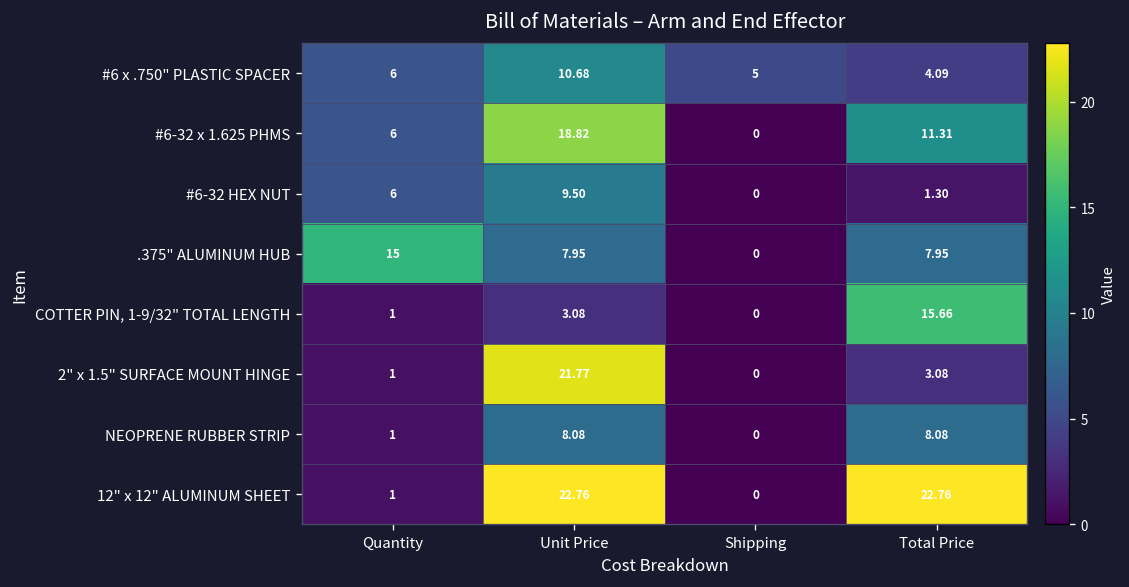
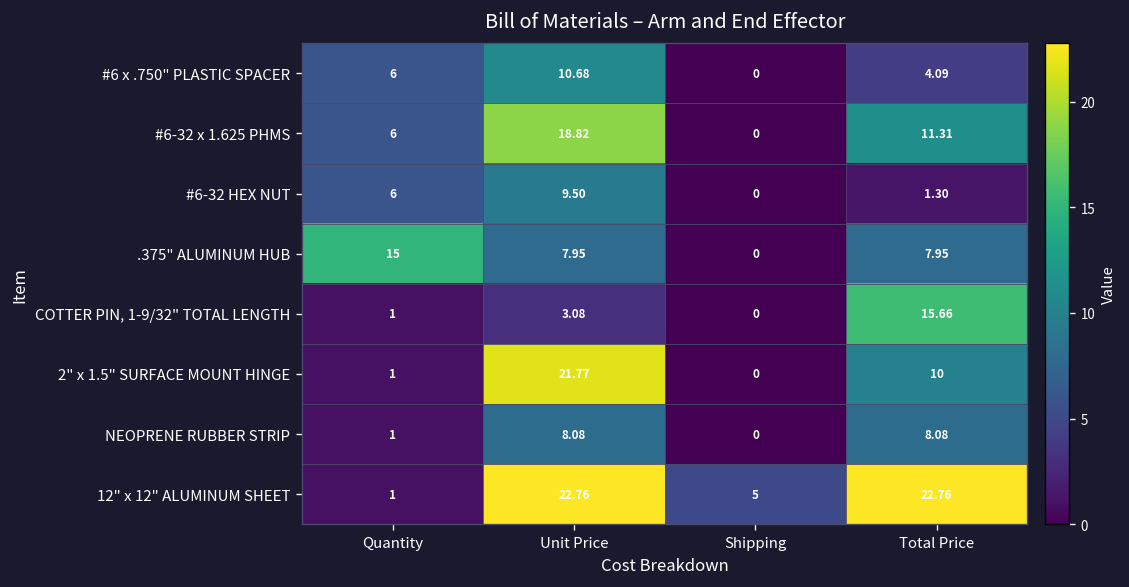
#6 x .750" PLASTIC SPACER, Shipping: 5 -> 0
2" x 1.5" SURFACE MOUNT HINGE, Total Price: 3.08 -> 10
12" x 12" ALUMINUM SHEET, Shipping: 0 -> 5
